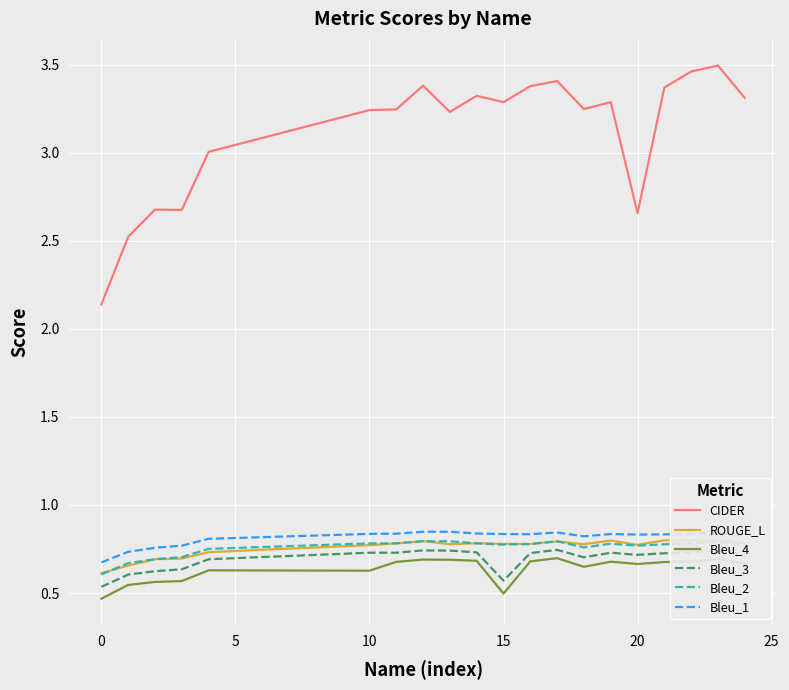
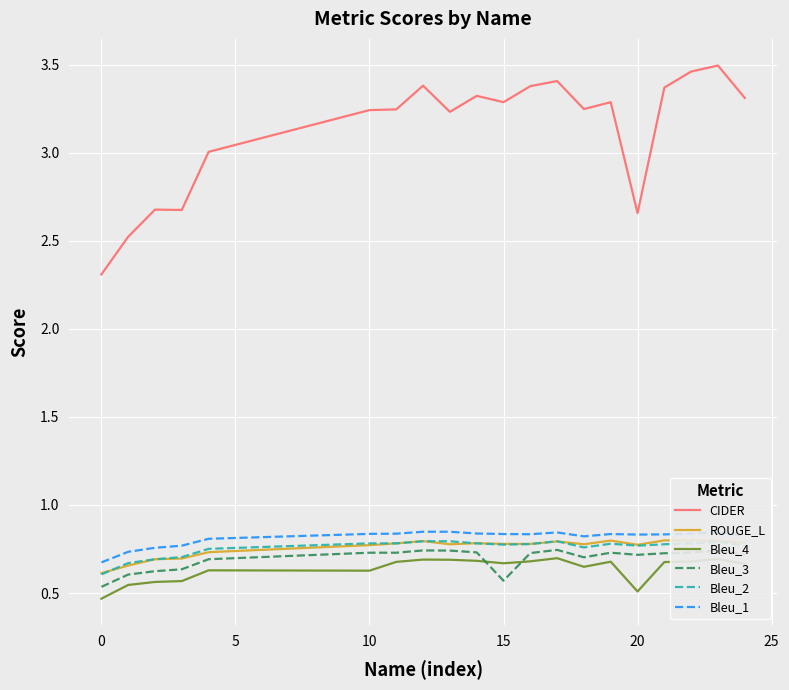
CIDER, 0: 2.14 -> 2.31
Bleu_4, 15: 0.50 -> 0.67
Bleu_4, 20: 0.67 -> 0.51
